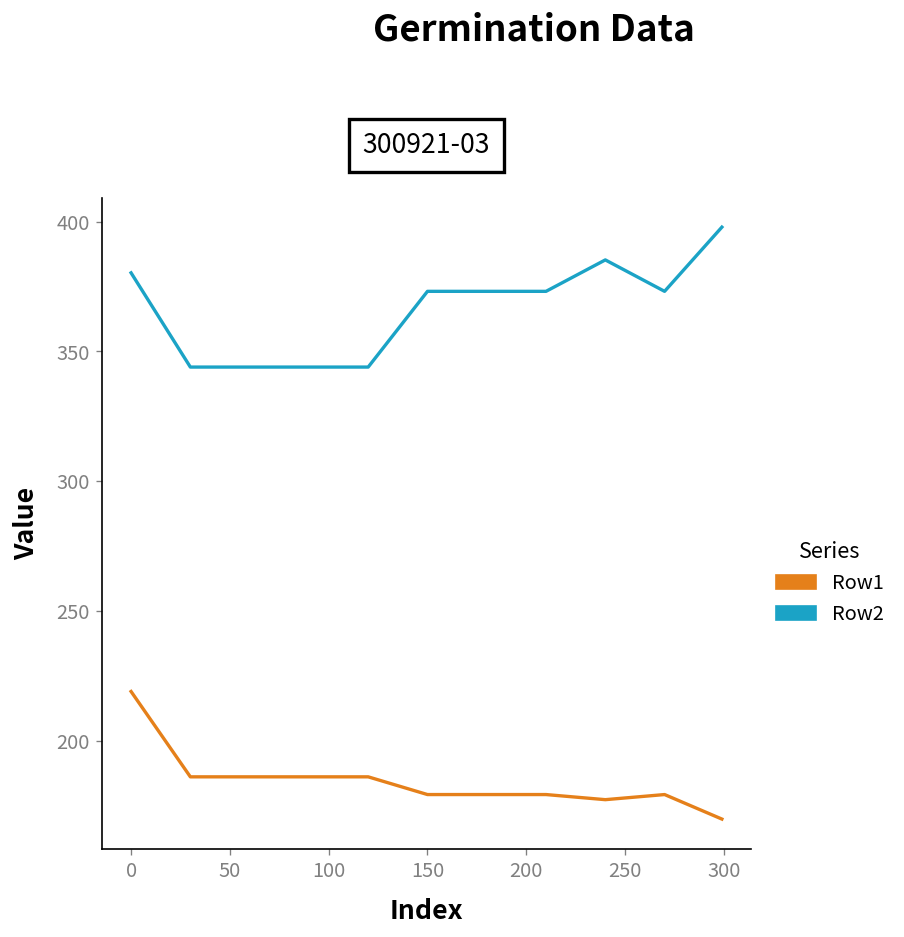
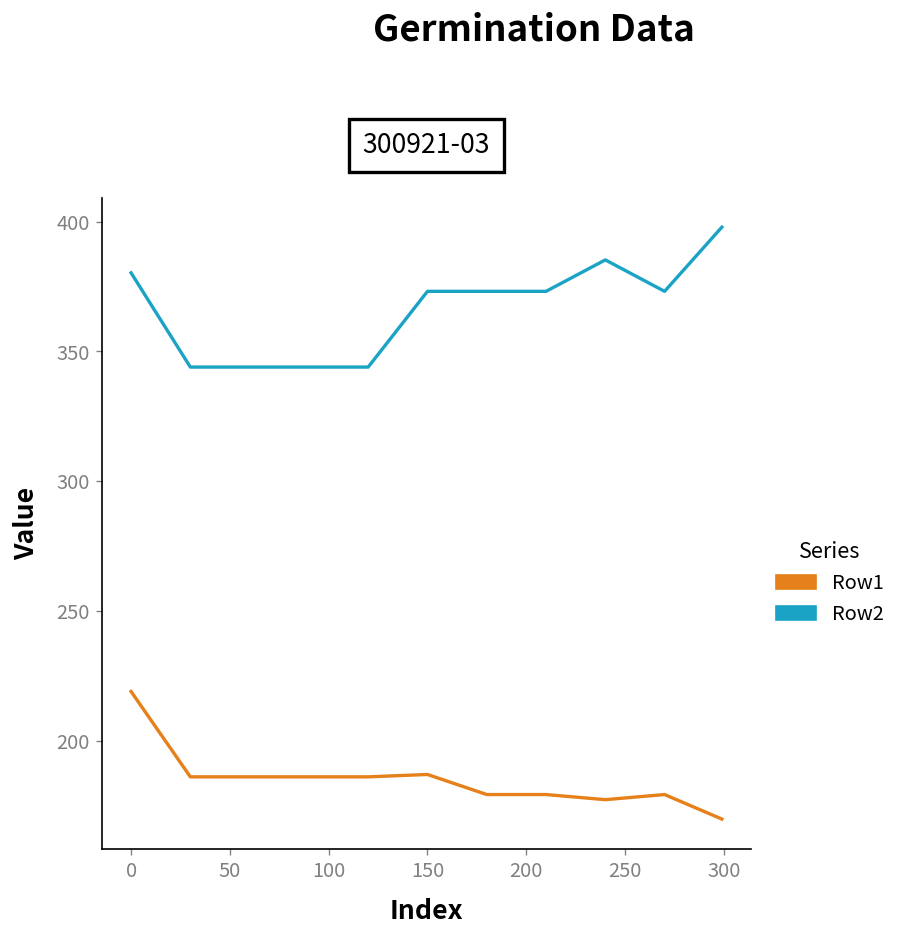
Row1, 150: 179 -> 187
